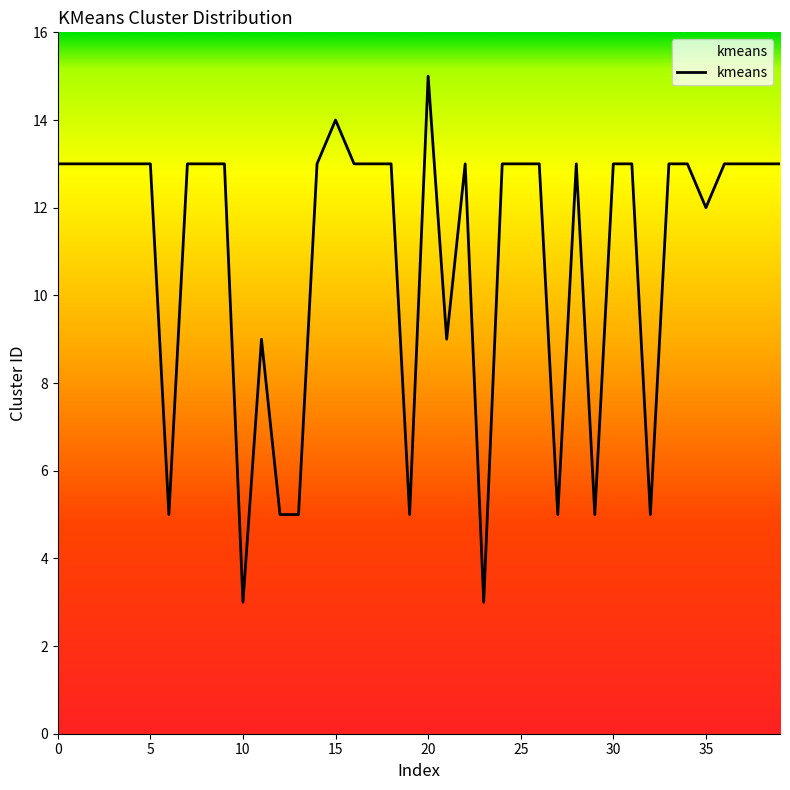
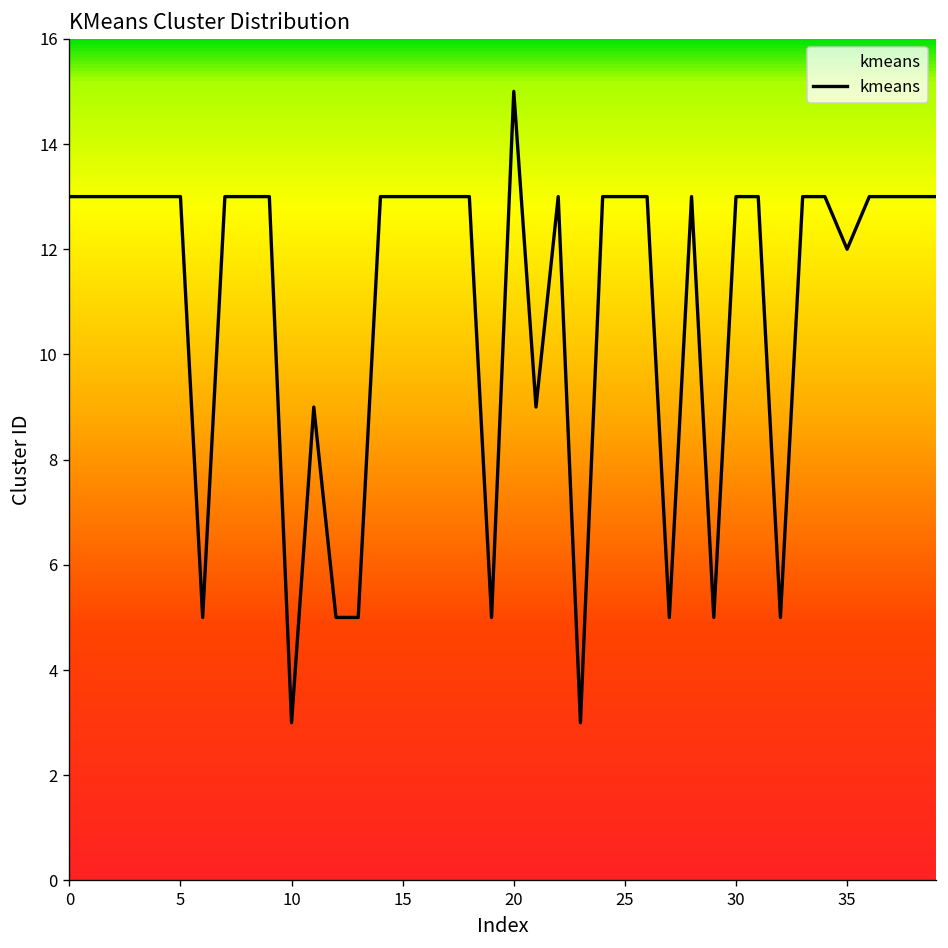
15: 14 -> 13
